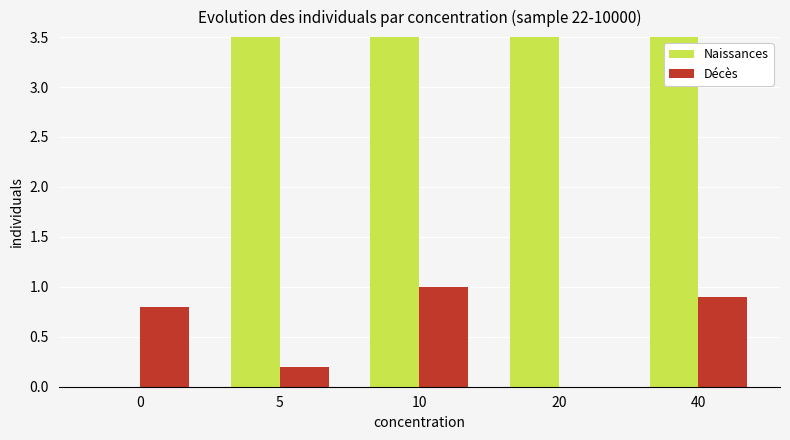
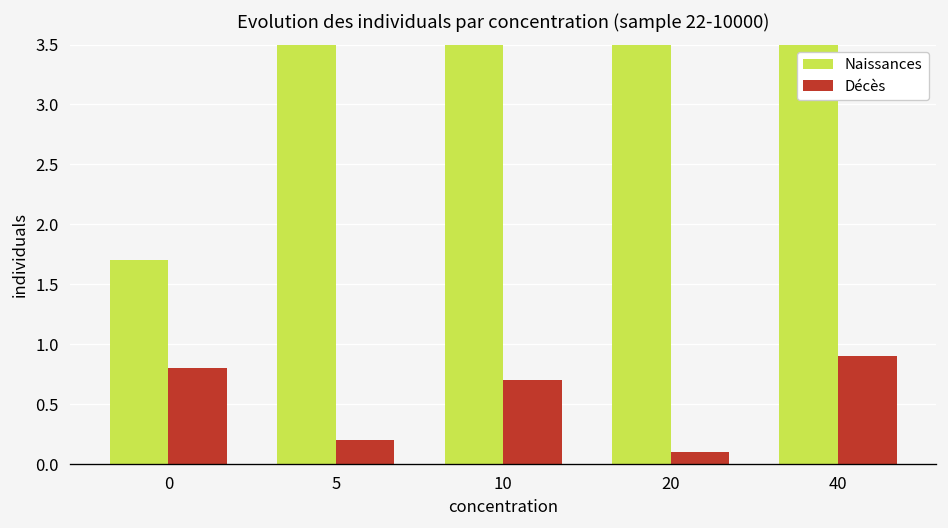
Naissances, 0: 0.0 -> 1.7
Décès, 10: 1.0 -> 0.7
Décès, 20: 0.0 -> 0.1
